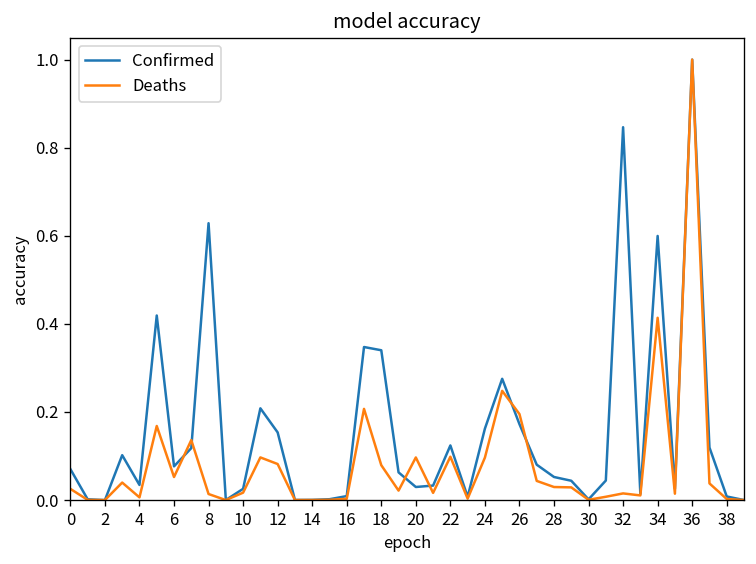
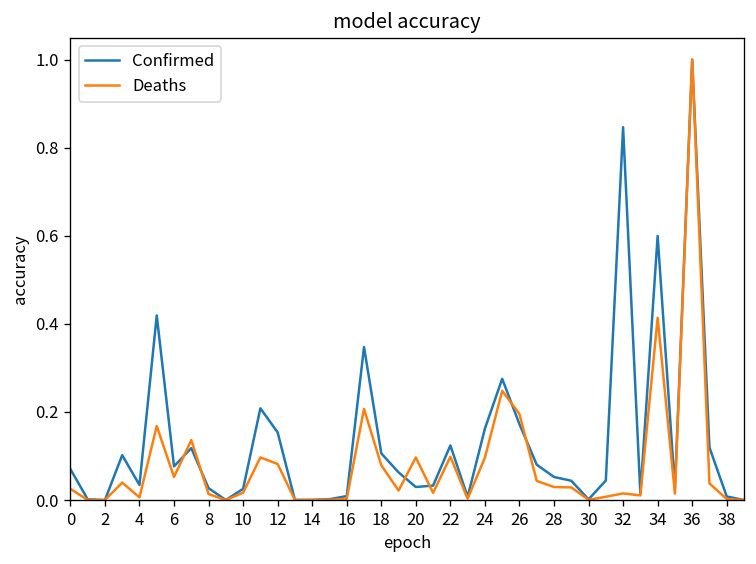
Confirmed, 8: 0.63 -> 0.03
Confirmed, 18: 0.34 -> 0.11
